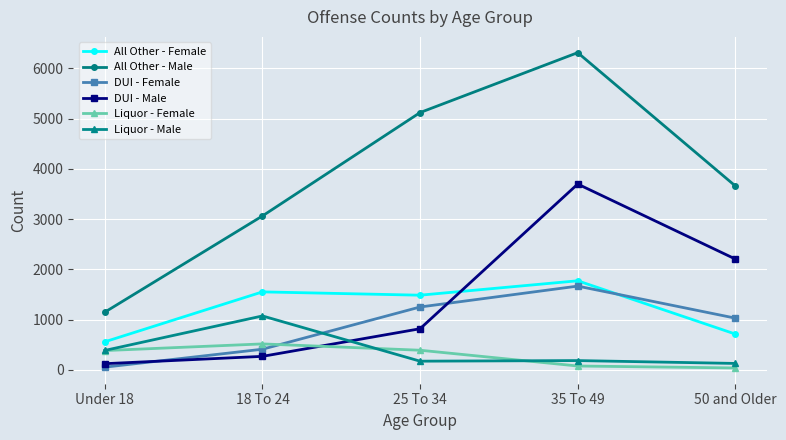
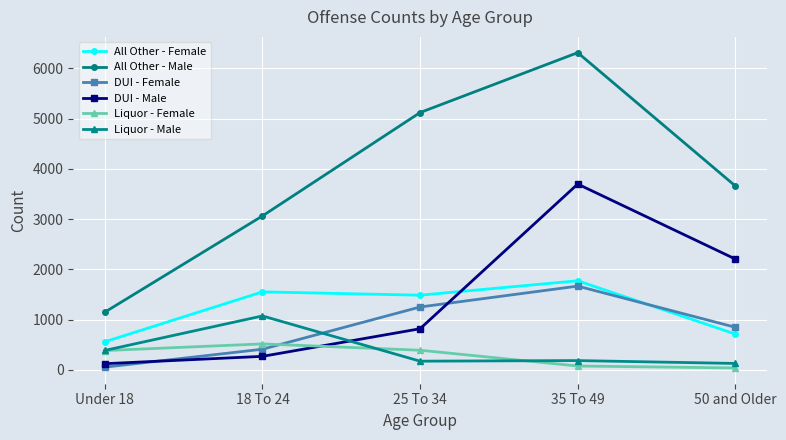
DUI - Female, 50 and Older: 1000 -> 800
